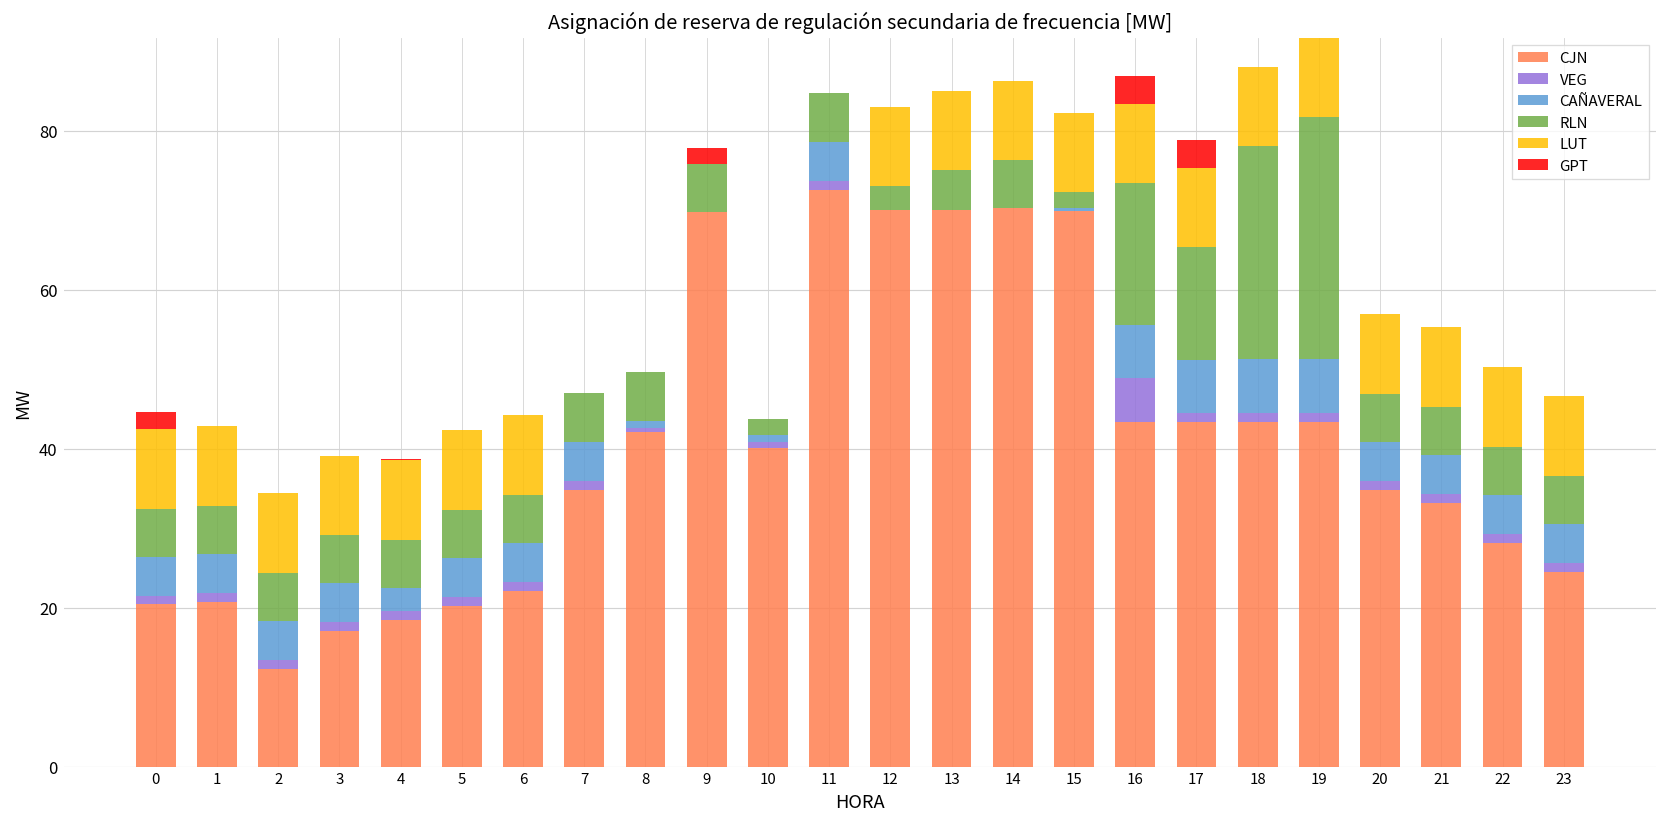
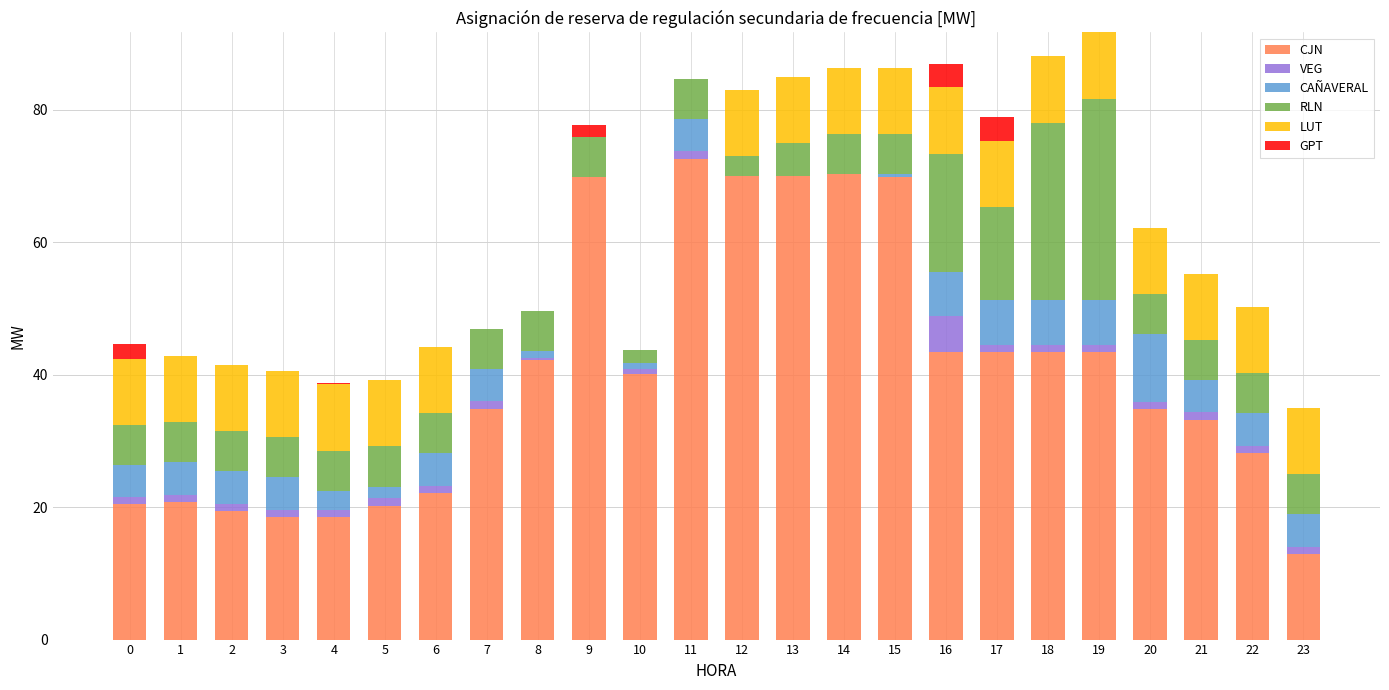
CJN, 2: 12 -> 19
CJN, 3: 17 -> 18
CAÑAVERAL, 5: 5 -> 2
RLN, 15: 2 -> 6
CAÑAVERAL, 20: 5 -> 10
CJN, 23: 24 -> 13
